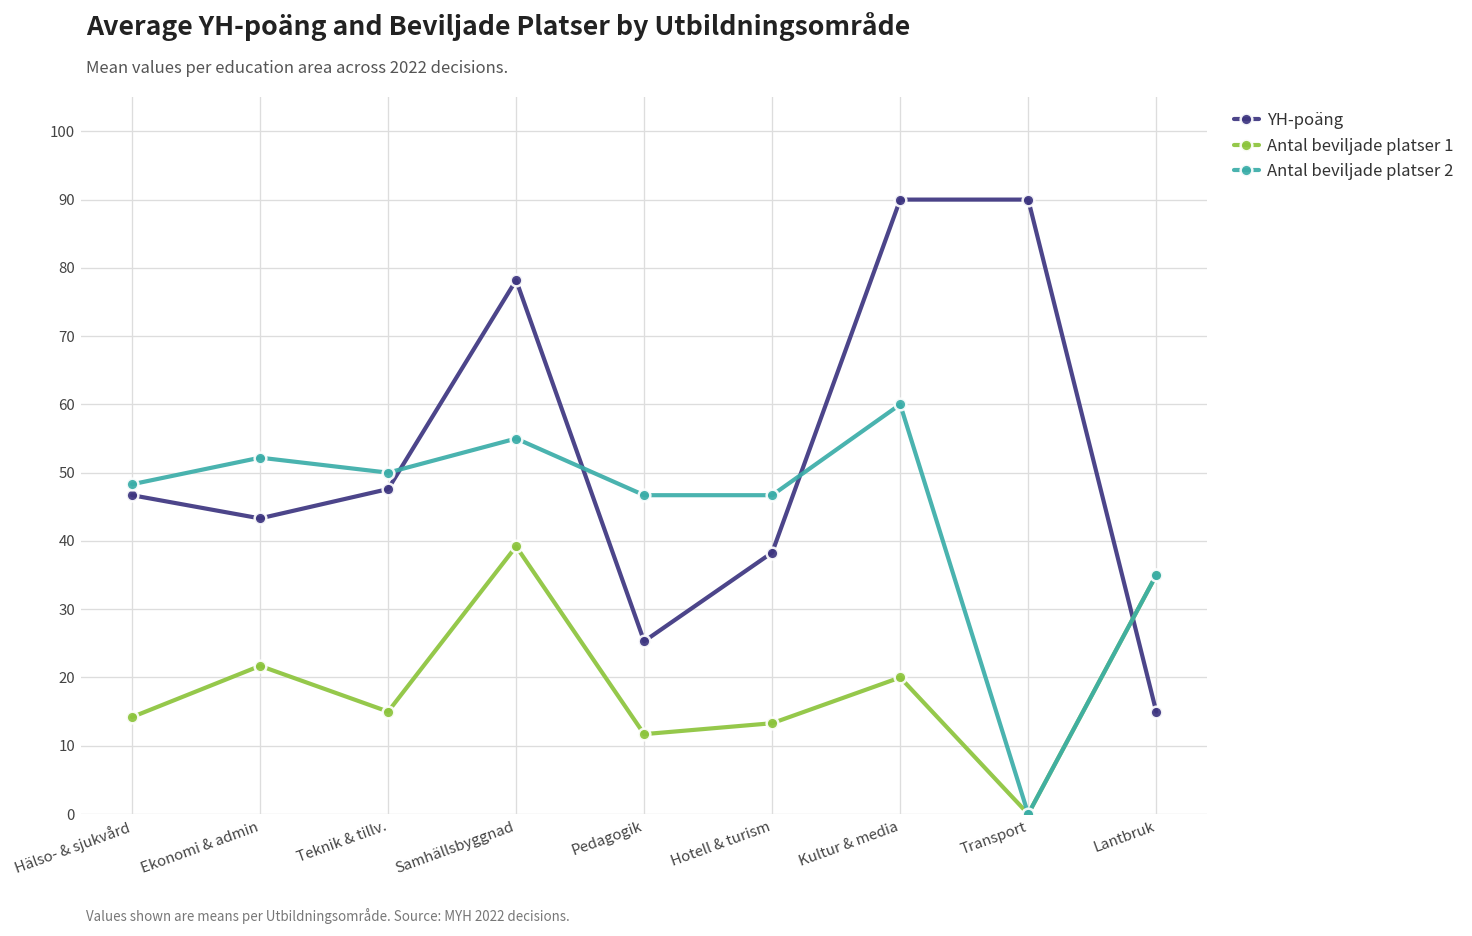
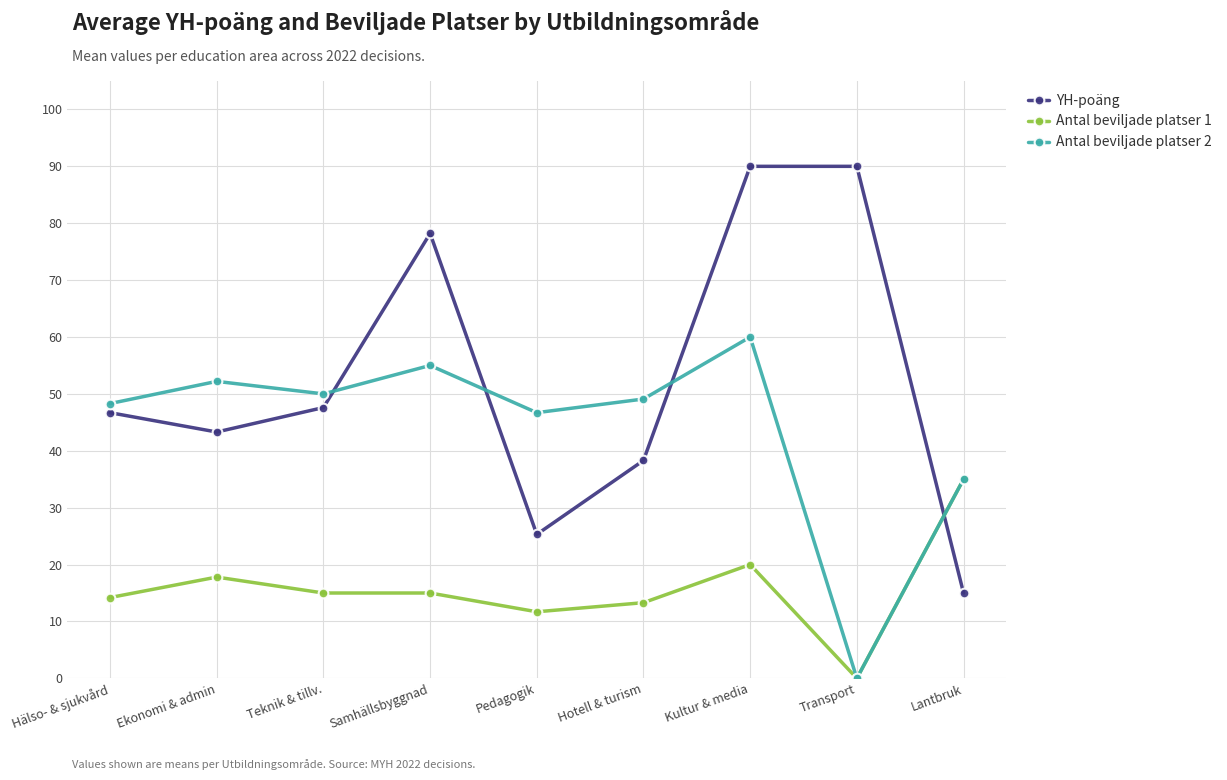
Antal beviljade platser 1, Ekonomi & admin: 22 -> 18
Antal beviljade platser 1, Samhällsbyggnad: 39 -> 15
Antal beviljade platser 2, Hotell & turism: 47 -> 49
